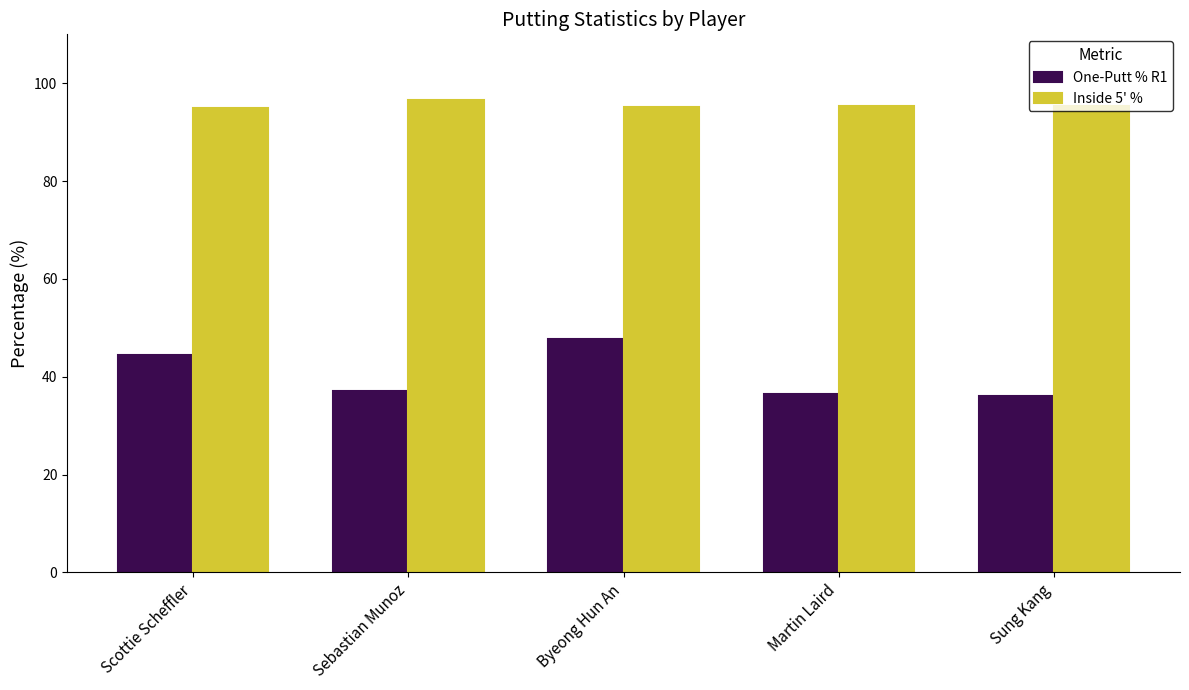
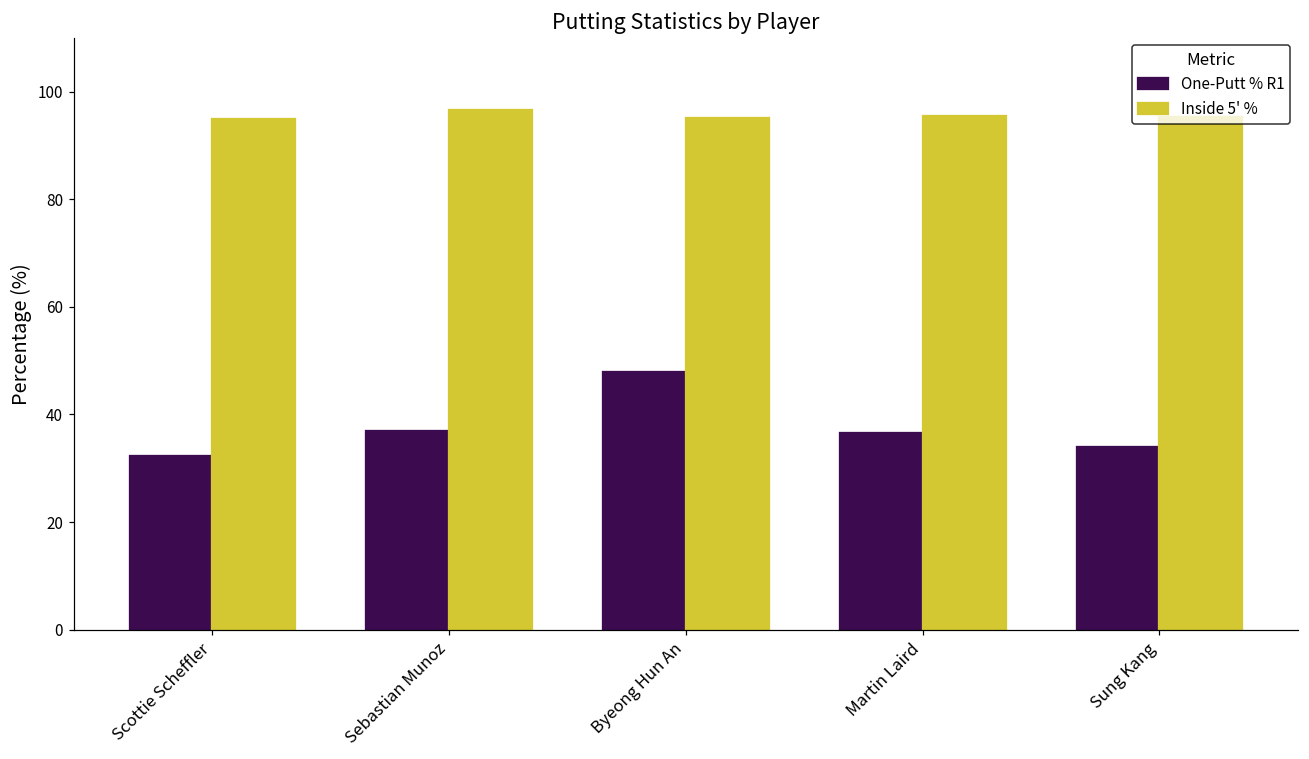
One-Putt % R1, Scottie Scheffler: 44 -> 32
One-Putt % R1, Sung Kang: 36 -> 34
